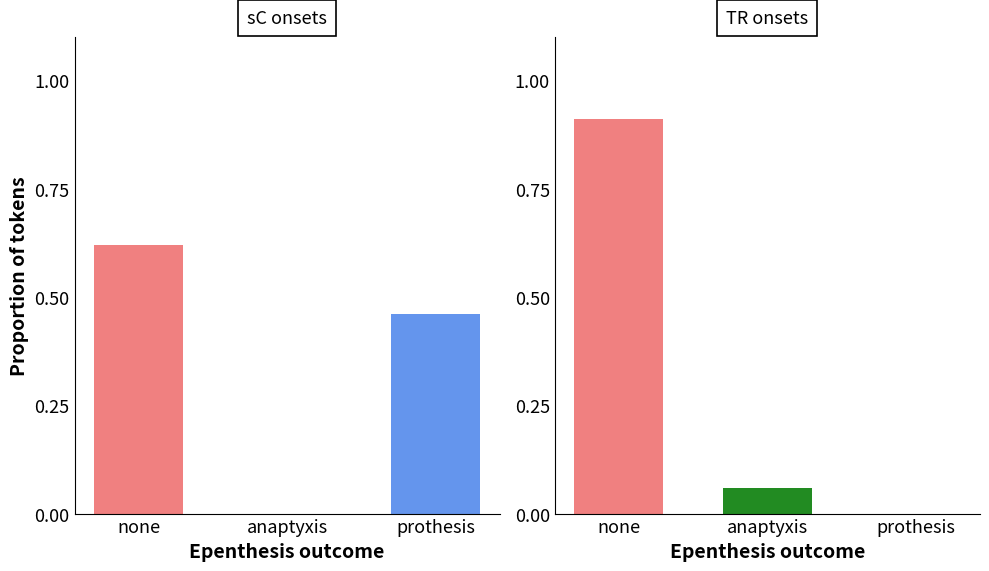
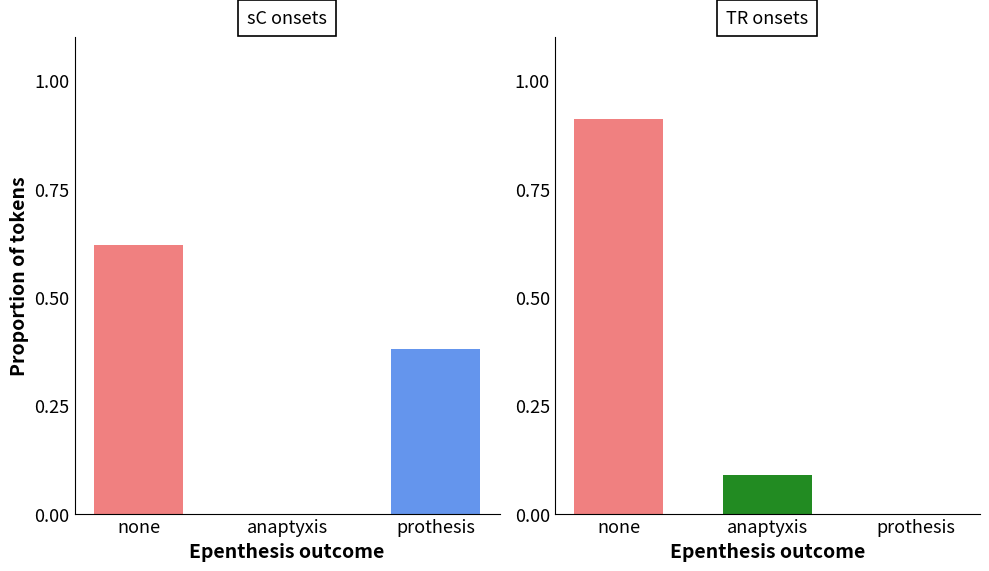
sC onsets, prothesis: 0.46 -> 0.38
TR onsets, anaptyxis: 0.06 -> 0.09
